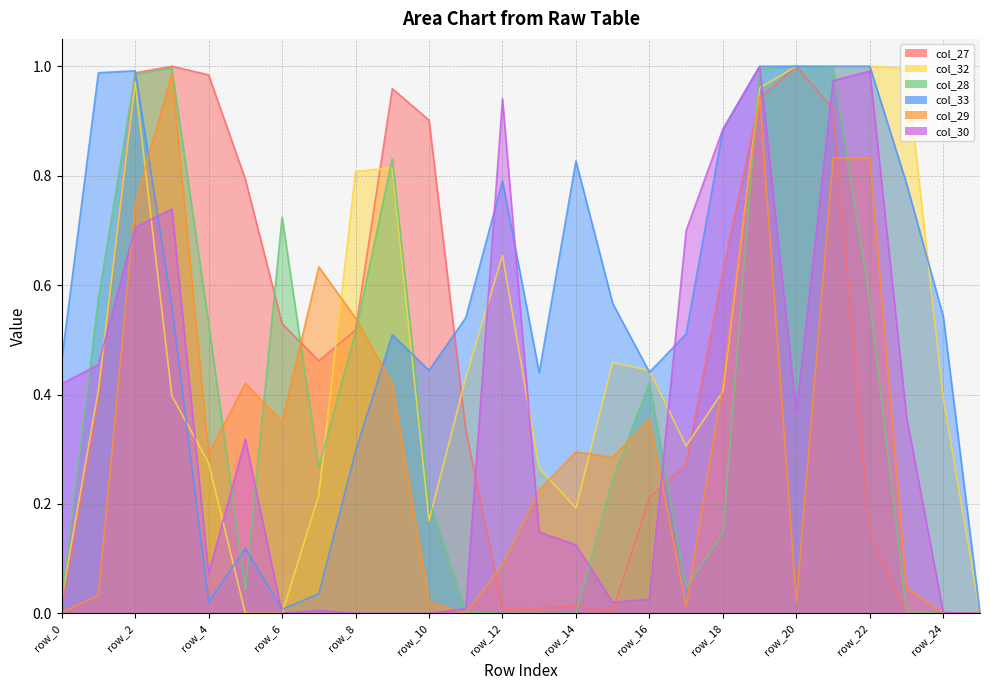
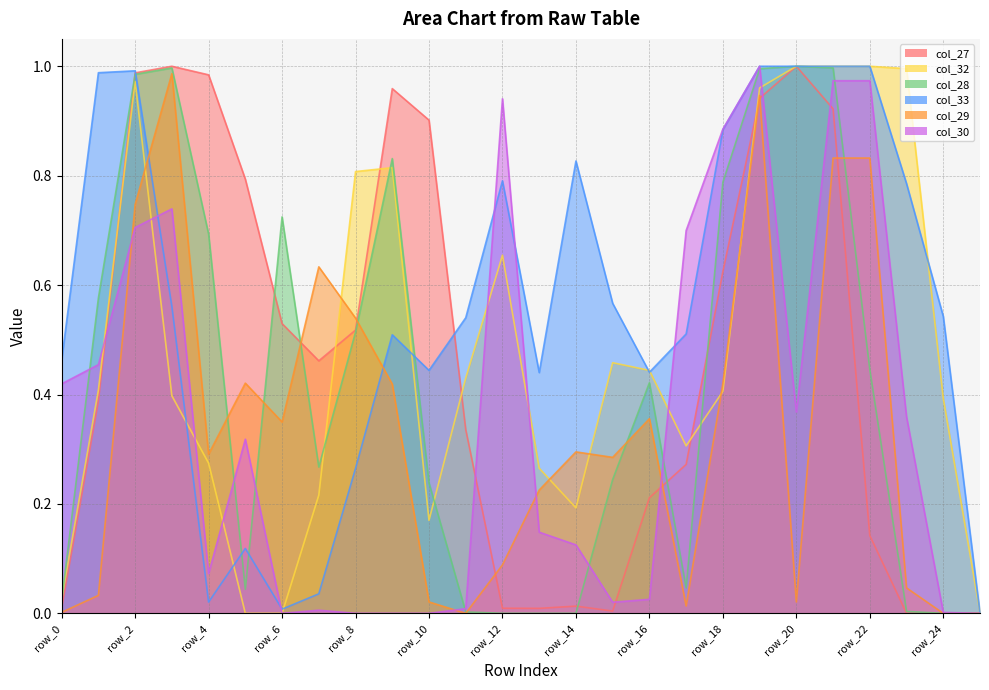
col_28, row_4: 0.53 -> 0.69
col_33, row_8: 0.30 -> 0.27
col_28, row_10: 0.21 -> 0.24
col_28, row_18: 0.15 -> 0.79
col_28, row_22: 0.57 -> 0.45
col_30, row_22: 0.99 -> 0.97
